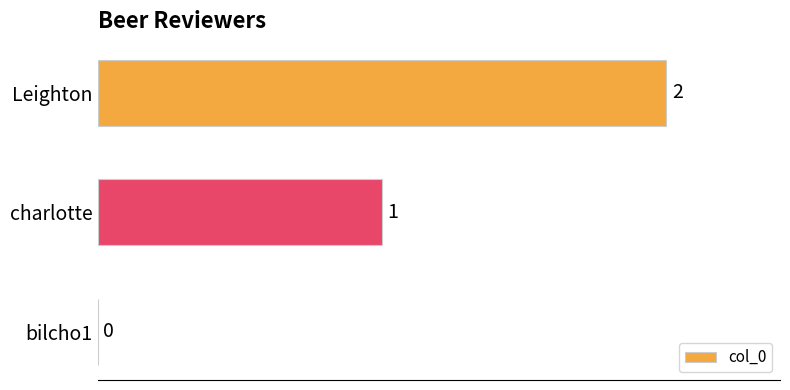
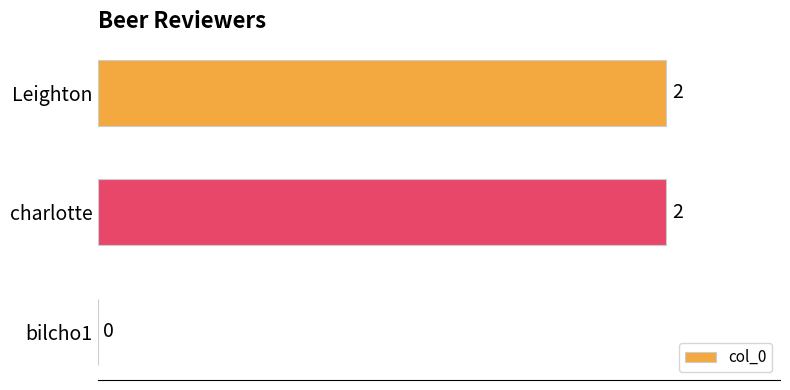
charlotte: 1 -> 2
